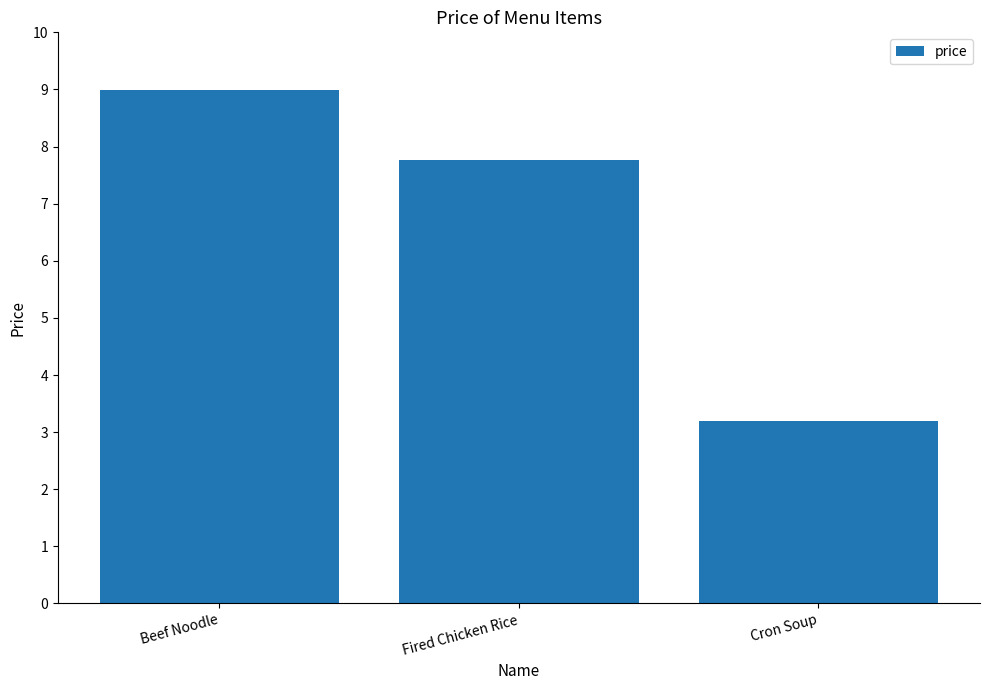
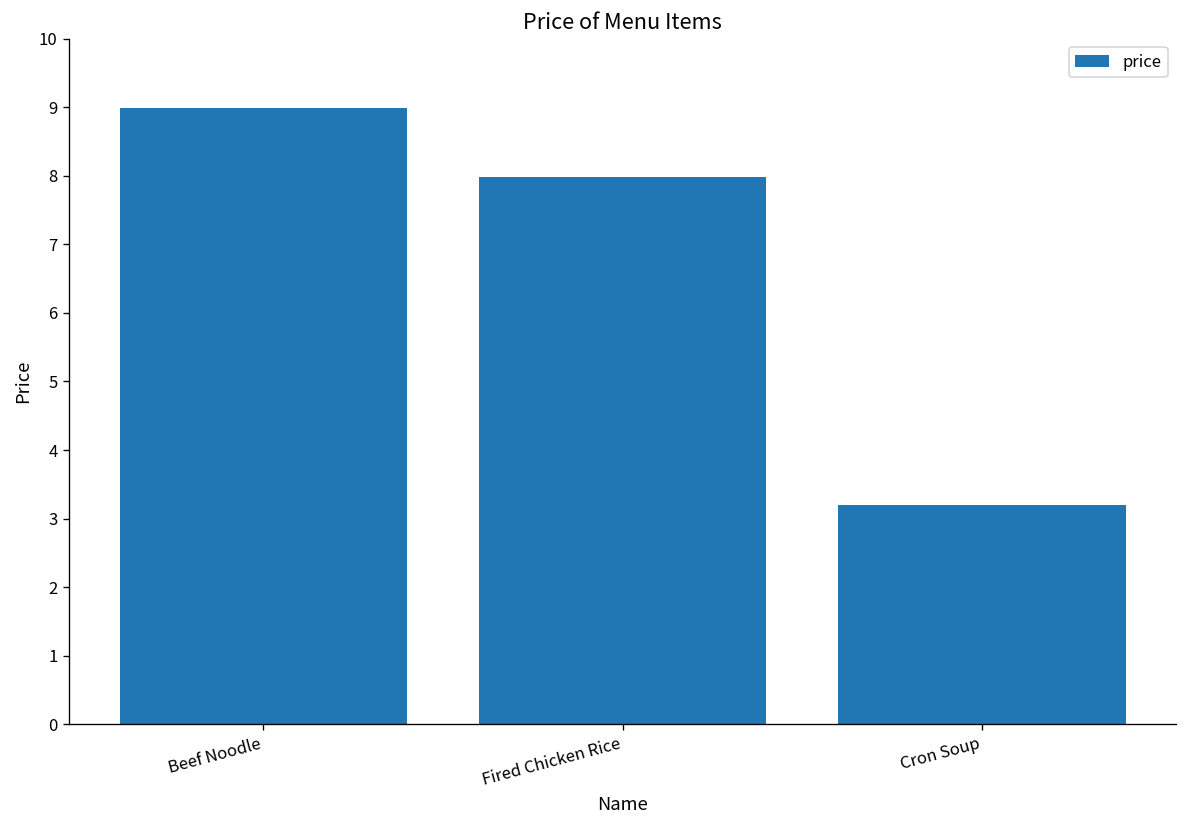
Fired Chicken Rice: 7.8 -> 8.0
